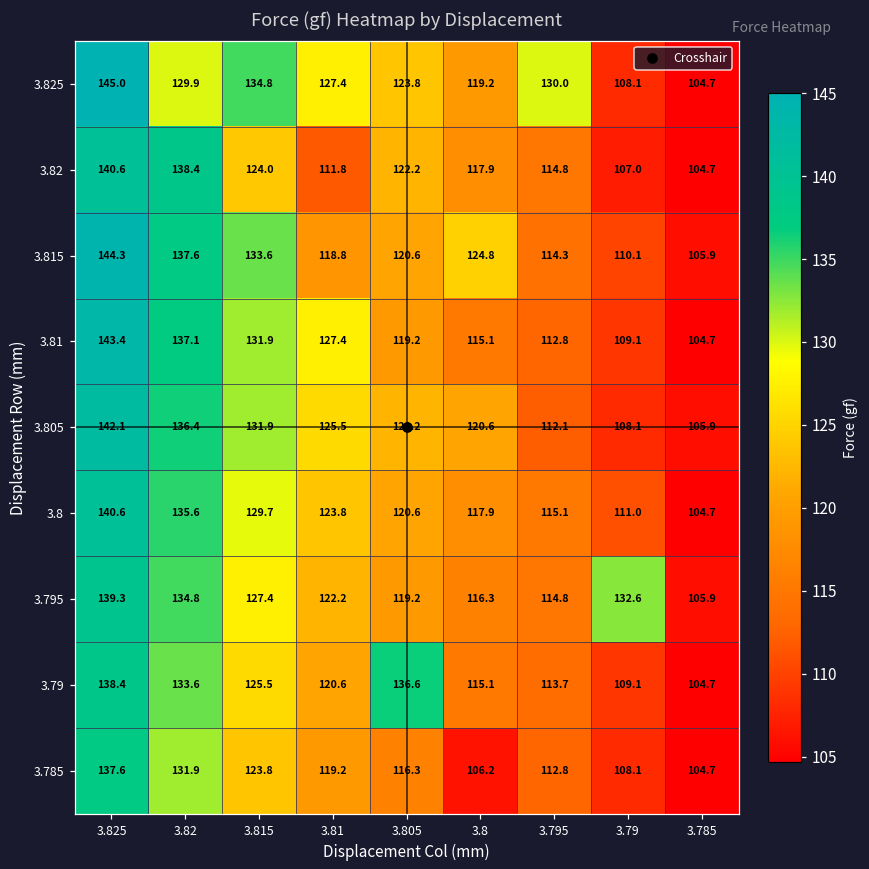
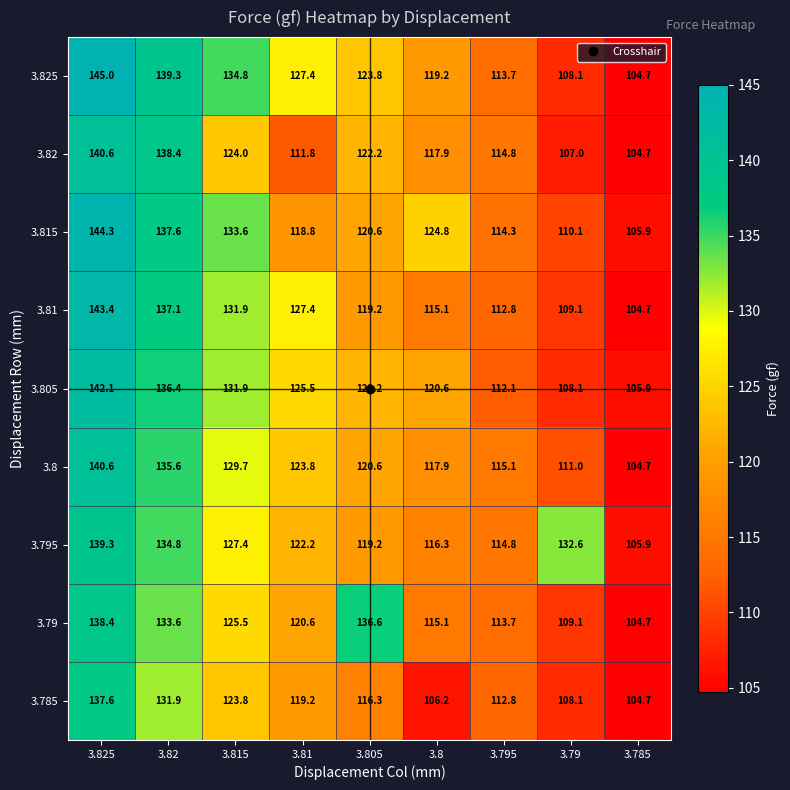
3.825, 3.82: 129.9 -> 139.3
3.825, 3.795: 130.0 -> 113.7
